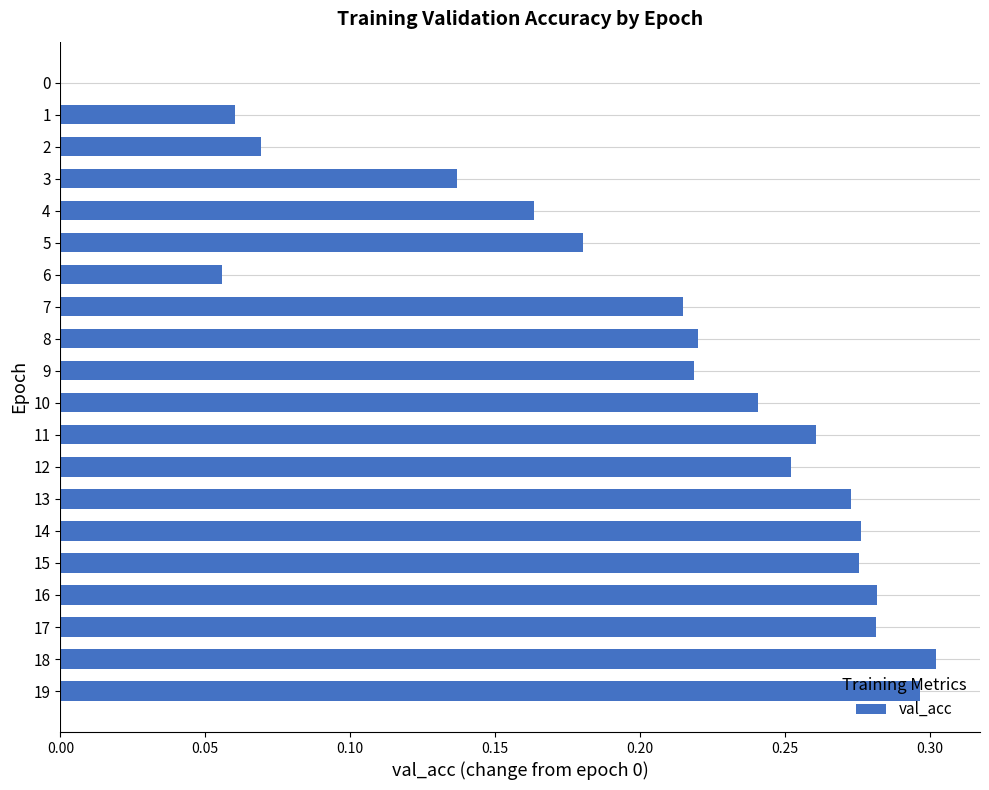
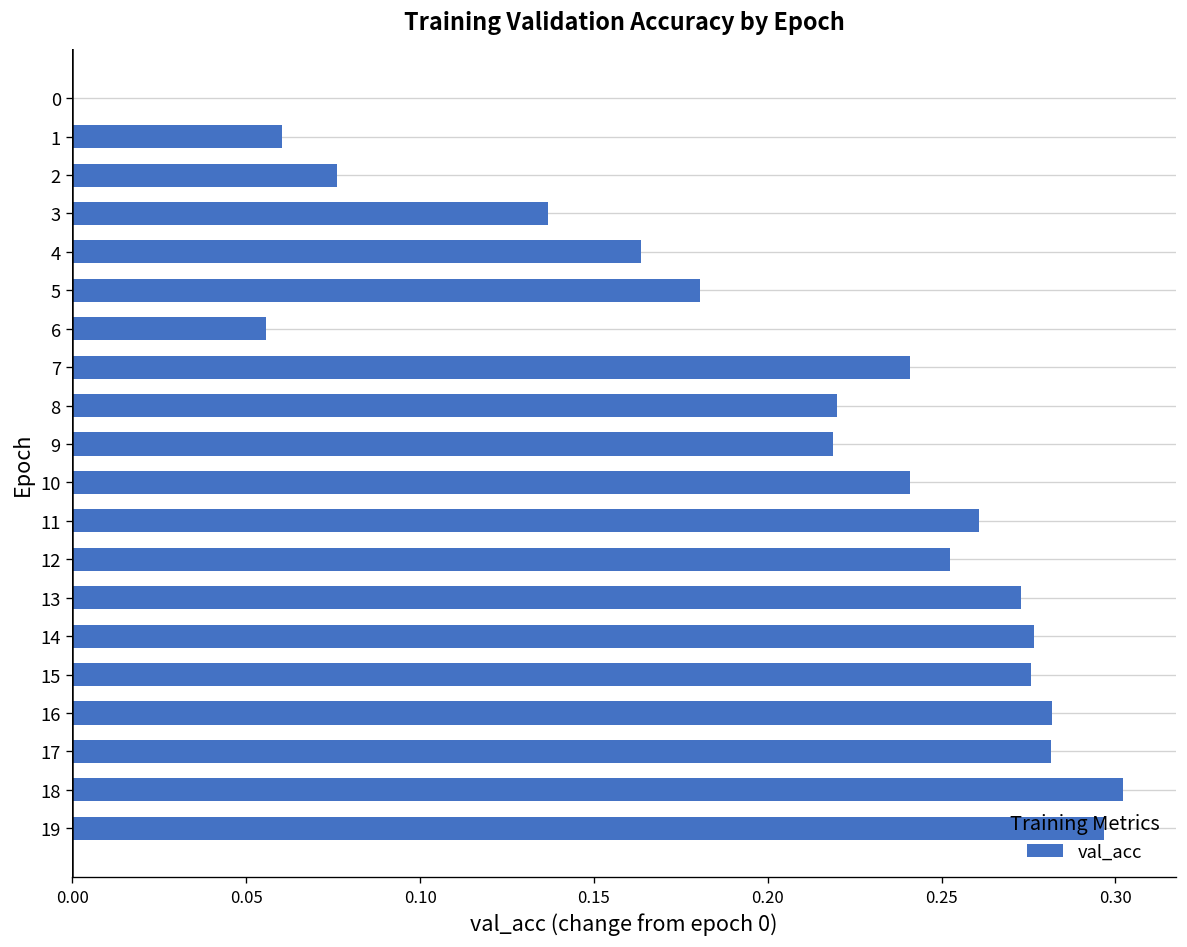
2: 0.069 -> 0.076
7: 0.215 -> 0.241
